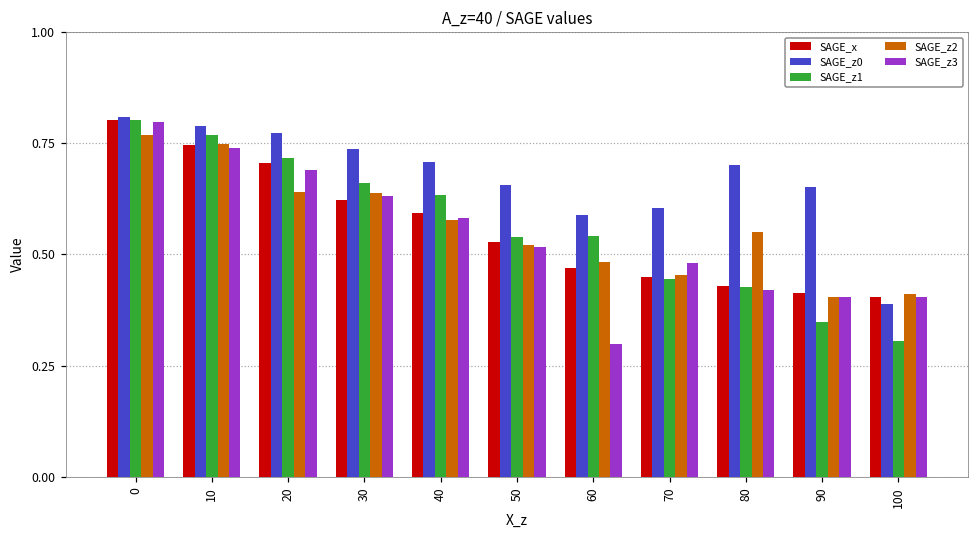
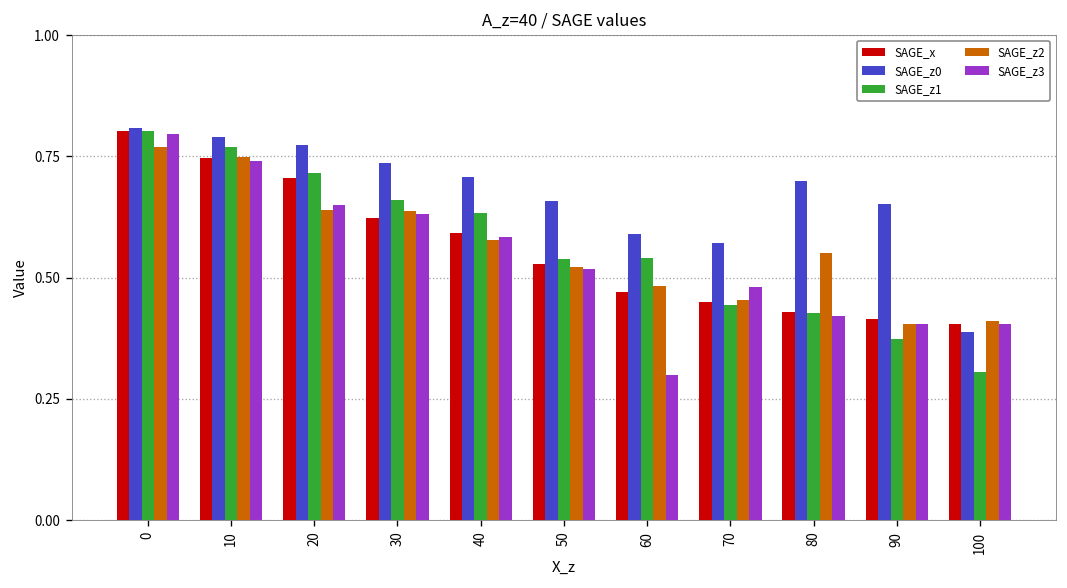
SAGE_z3, 20: 0.69 -> 0.65
SAGE_z0, 70: 0.60 -> 0.57
SAGE_z1, 90: 0.35 -> 0.37
